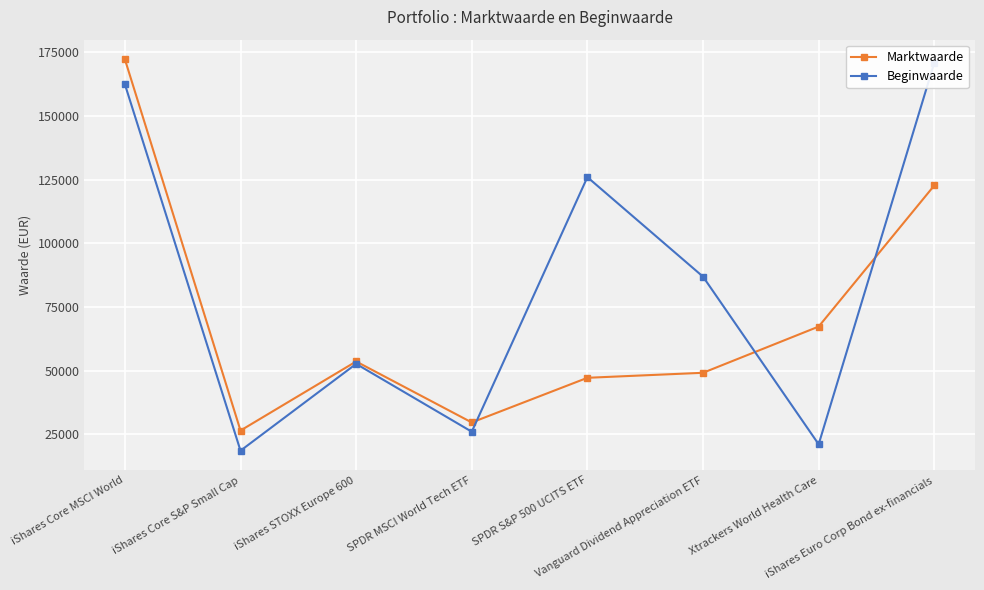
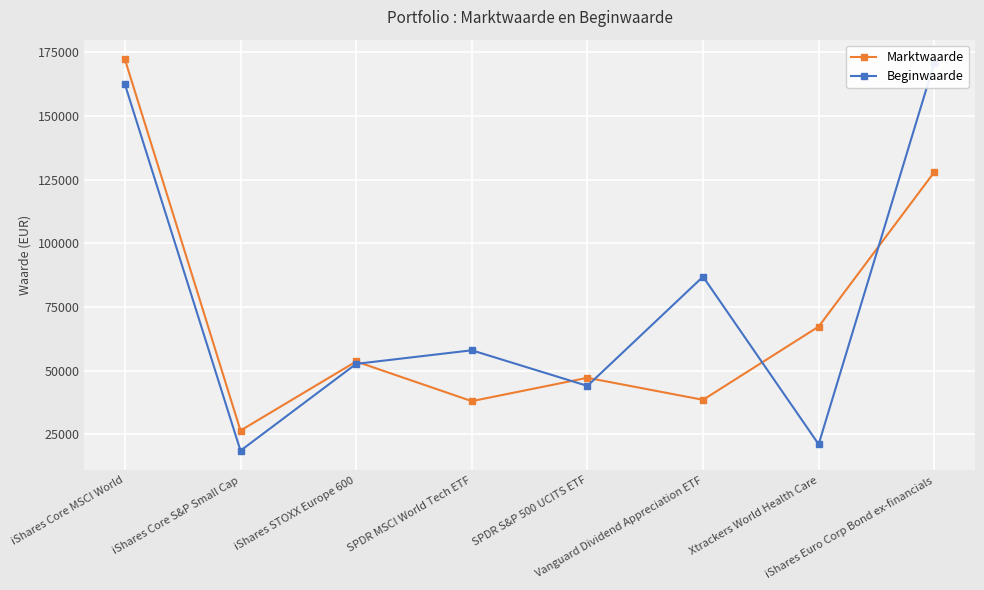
Marktwaarde, SPDR MSCI World Tech ETF: 30000 -> 38000
Beginwaarde, SPDR MSCI World Tech ETF: 26000 -> 58000
Beginwaarde, SPDR S&P 500 UCITS ETF: 126000 -> 44000
Marktwaarde, Vanguard Dividend Appreciation ETF: 49000 -> 39000
Marktwaarde, iShares Euro Corp Bond ex-financials: 123000 -> 128000
